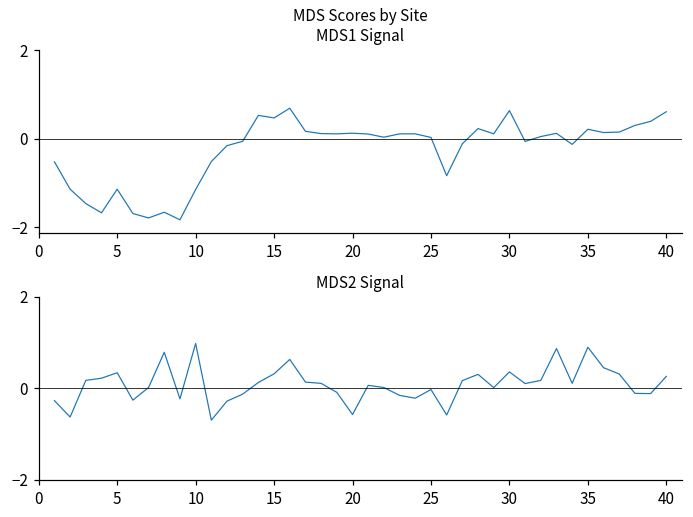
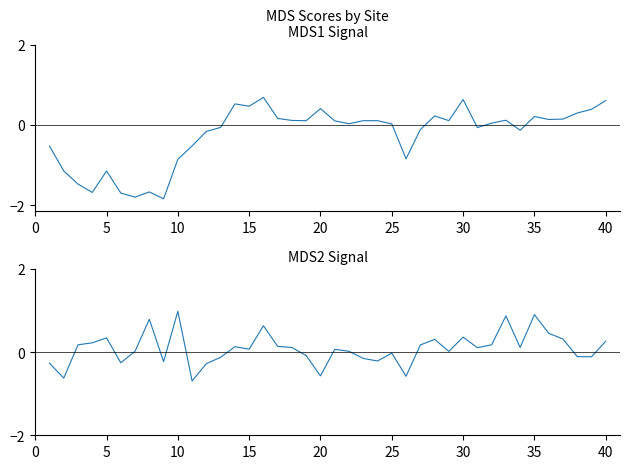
MDS Scores by Site MDS1 Signal, 10: -1.2 -> -0.9
MDS Scores by Site MDS1 Signal, 20: 0.1 -> 0.4
MDS2 Signal, 15: 0.3 -> 0.1
